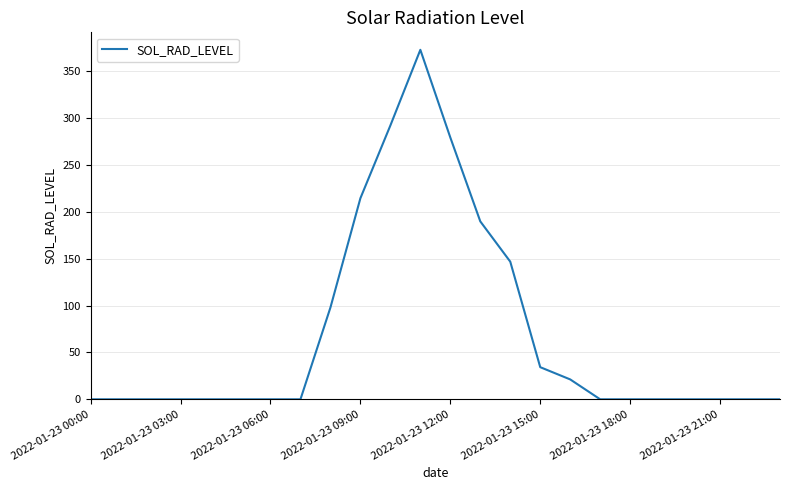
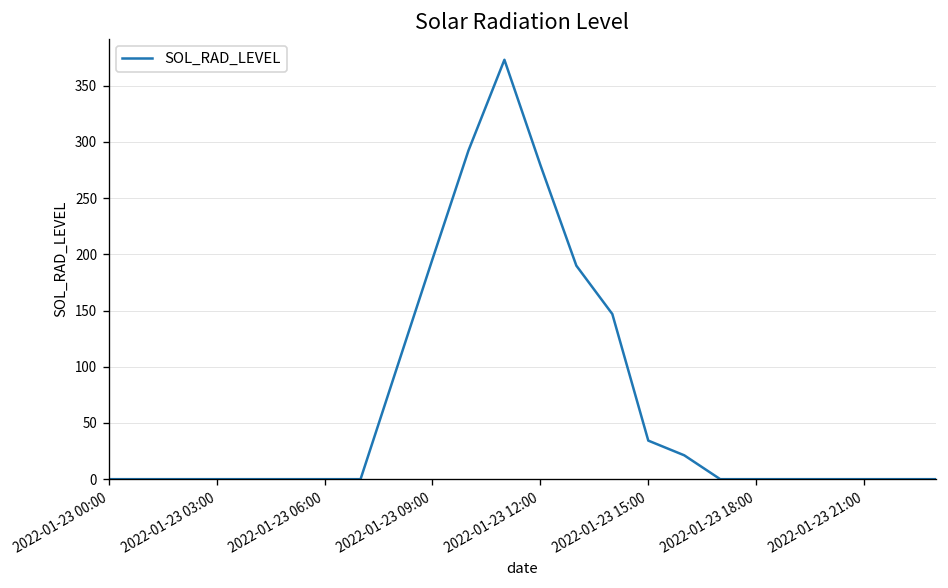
2022-01-23 09:00: 210 -> 200
